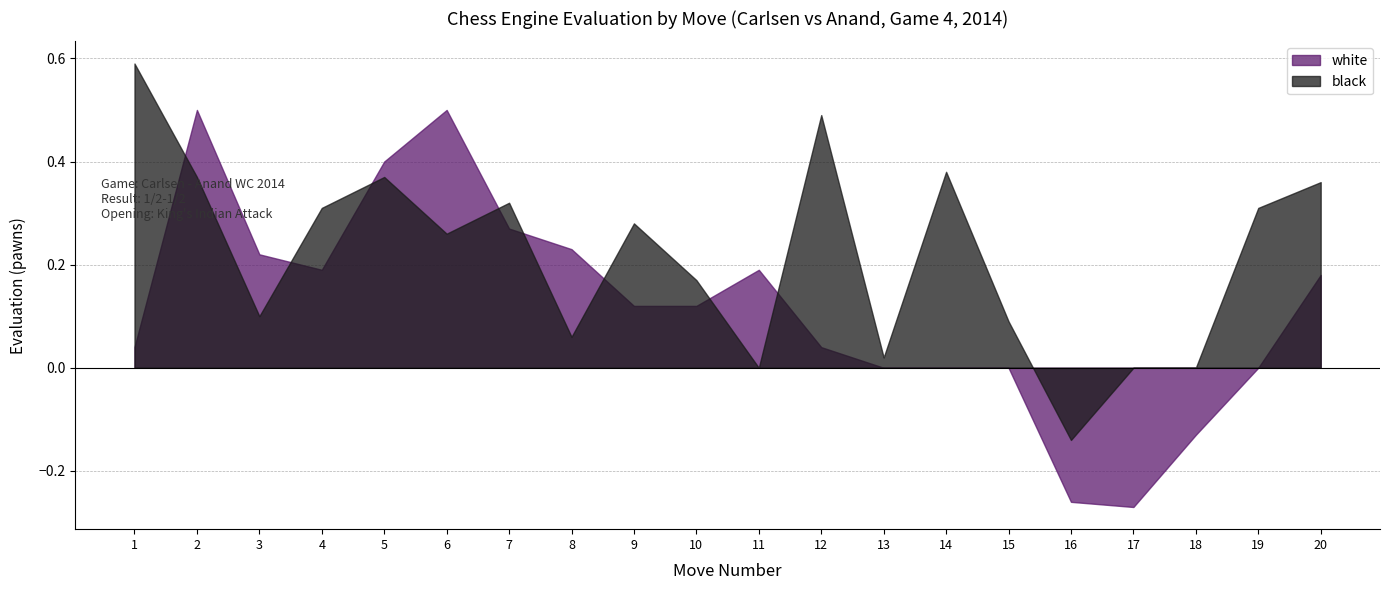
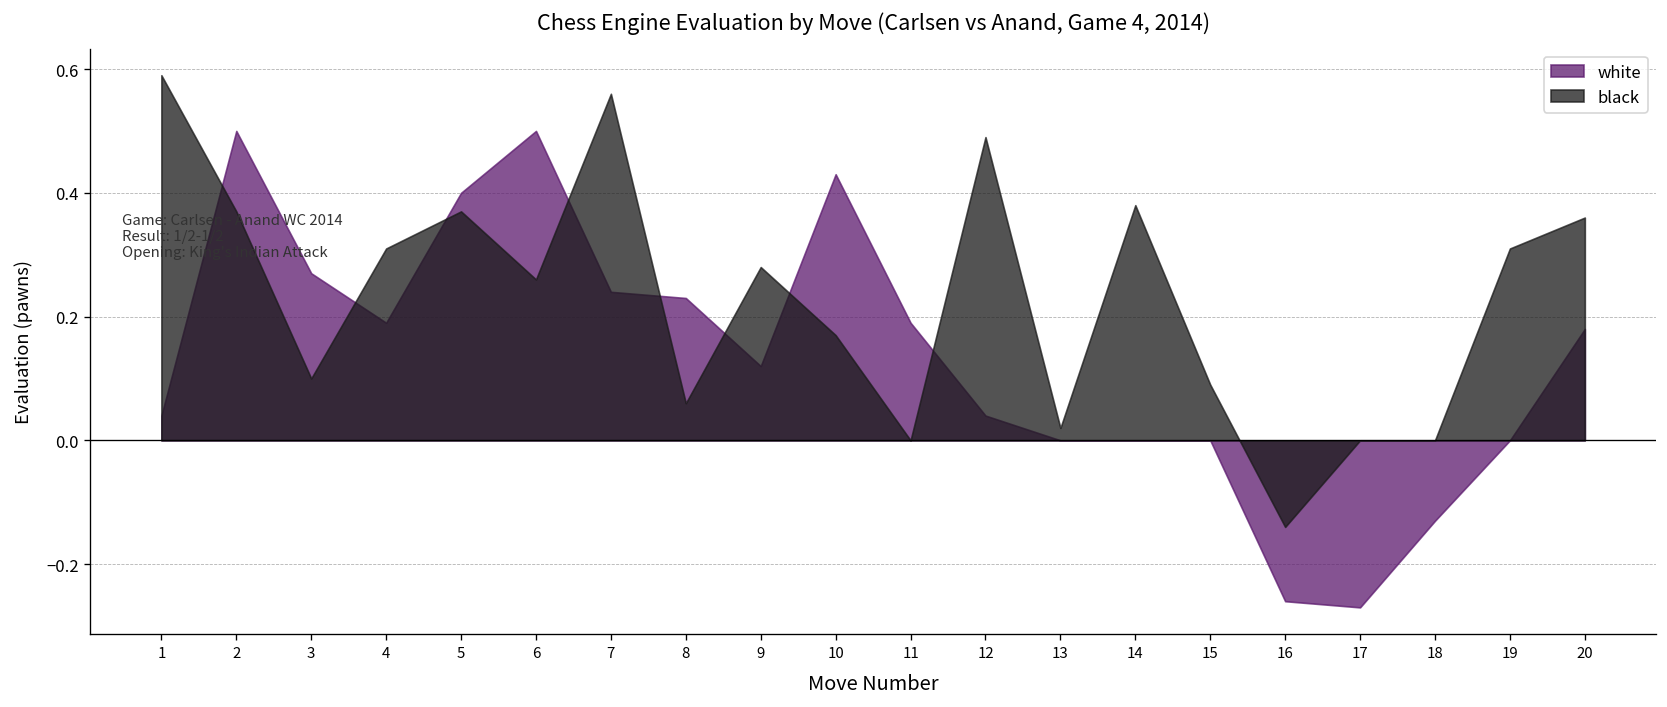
white, 3: 0.22 -> 0.27
white, 7: 0.27 -> 0.24
black, 7: 0.32 -> 0.56
white, 10: 0.12 -> 0.43
